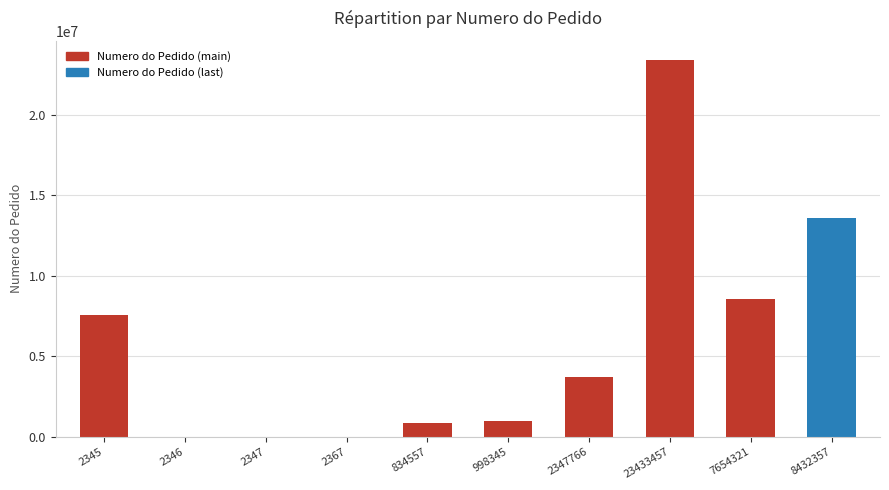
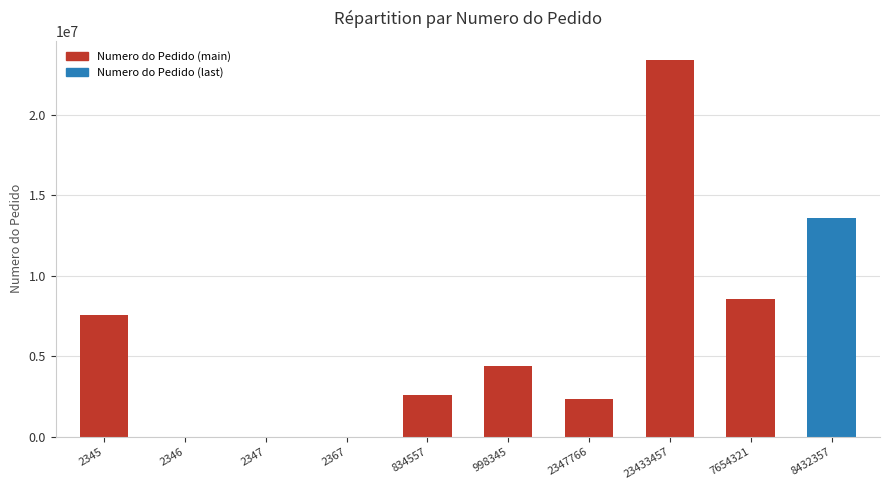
834557: 800000 -> 2600000
998345: 1000000 -> 4400000
2347766: 3700000 -> 2300000
